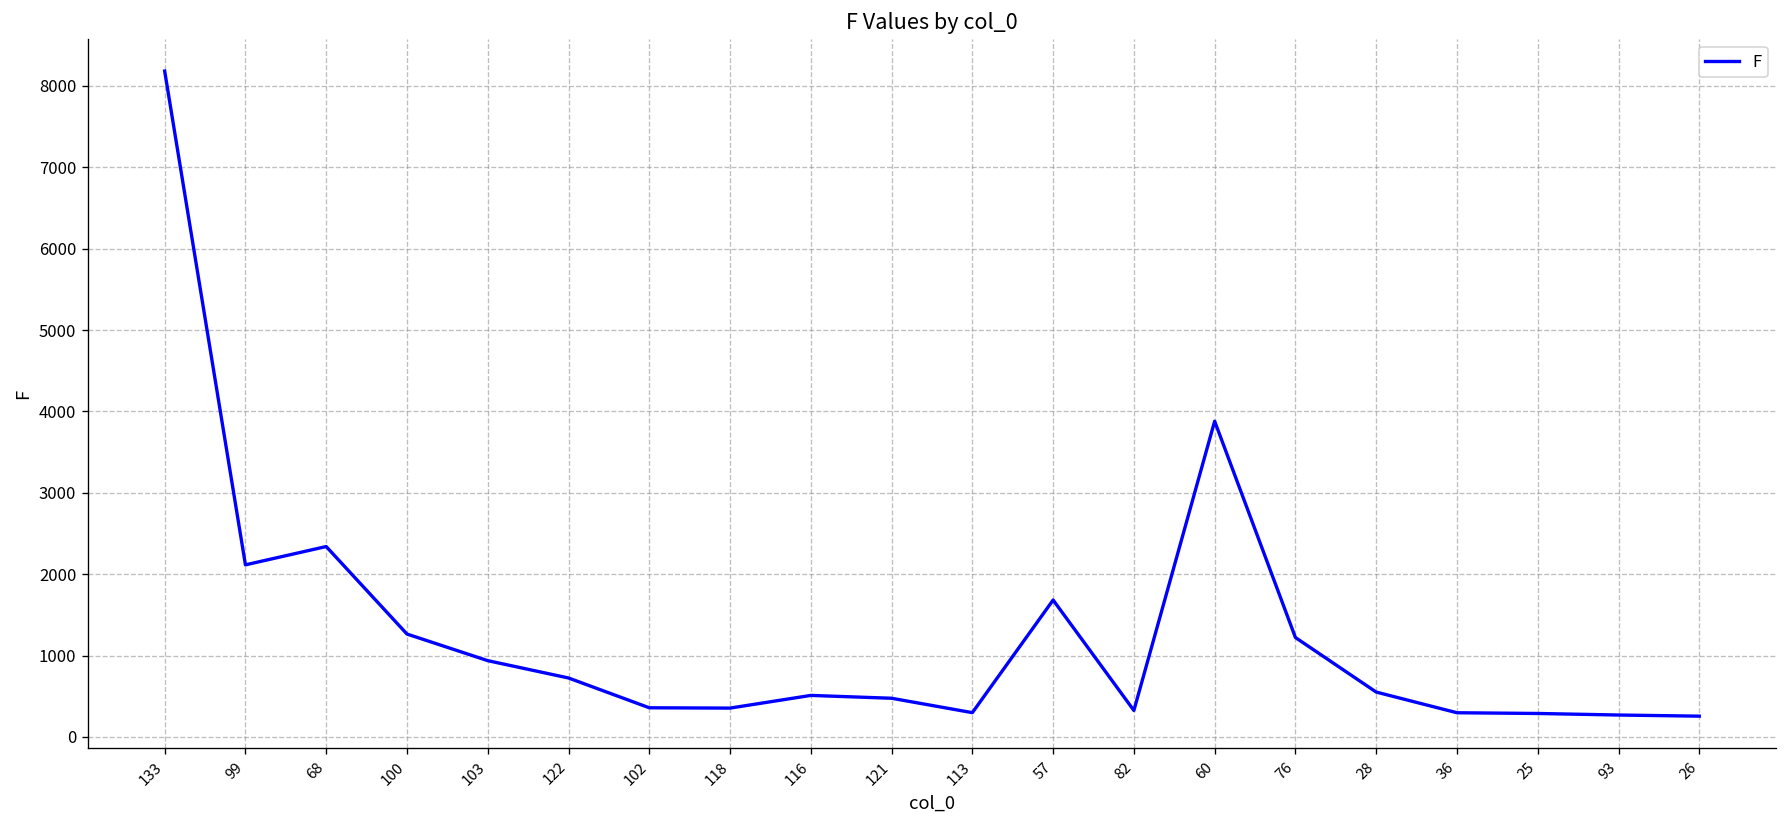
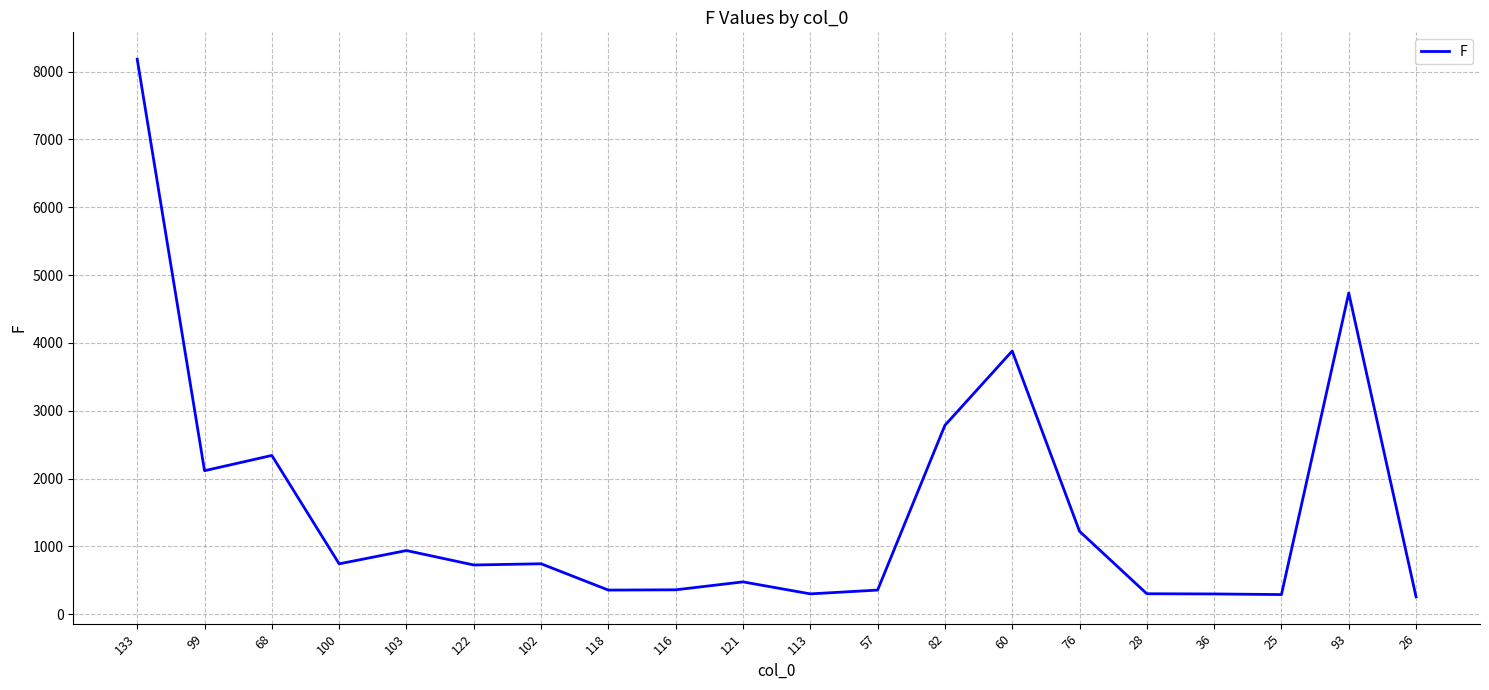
100: 1300 -> 700
102: 400 -> 700
116: 500 -> 400
57: 1700 -> 400
82: 300 -> 2800
28: 600 -> 300
93: 300 -> 4700
